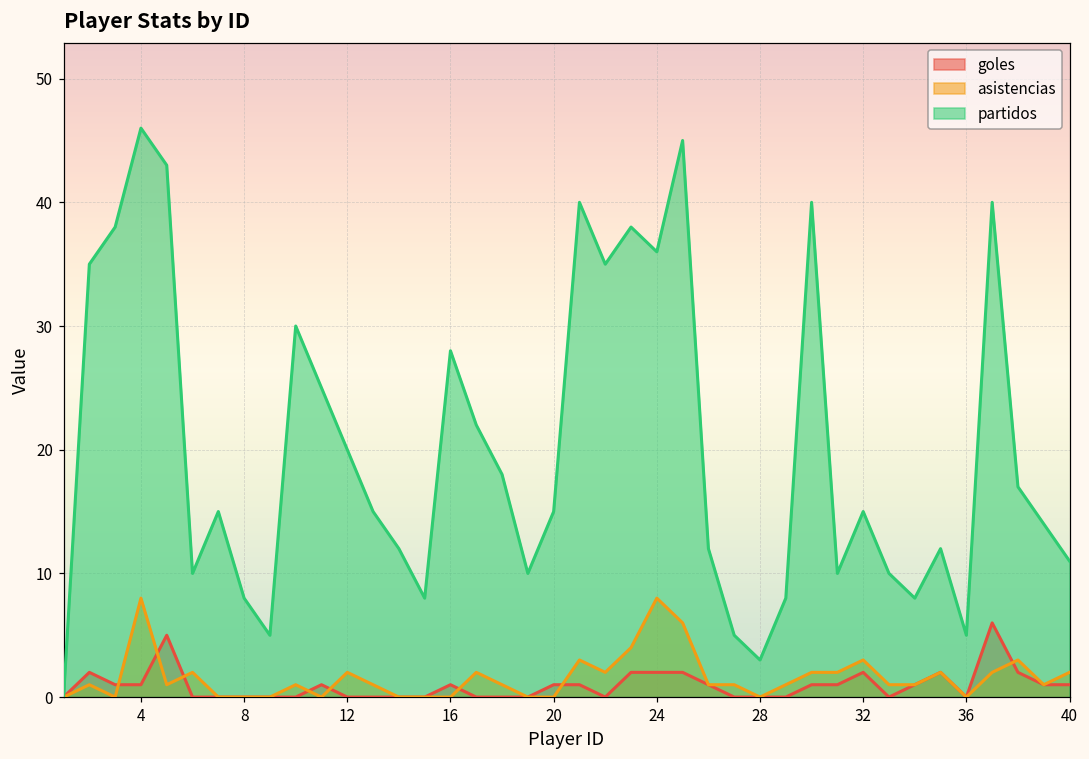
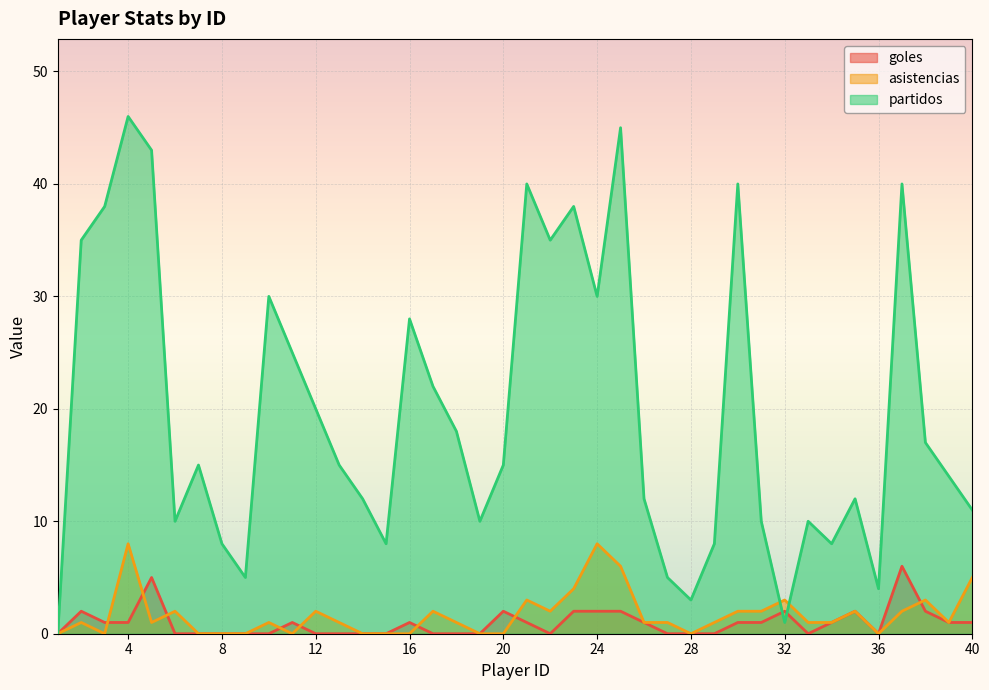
goles, 20: 1 -> 2
partidos, 24: 36 -> 30
partidos, 32: 15 -> 1
partidos, 36: 5 -> 4
asistencias, 40: 2 -> 5
